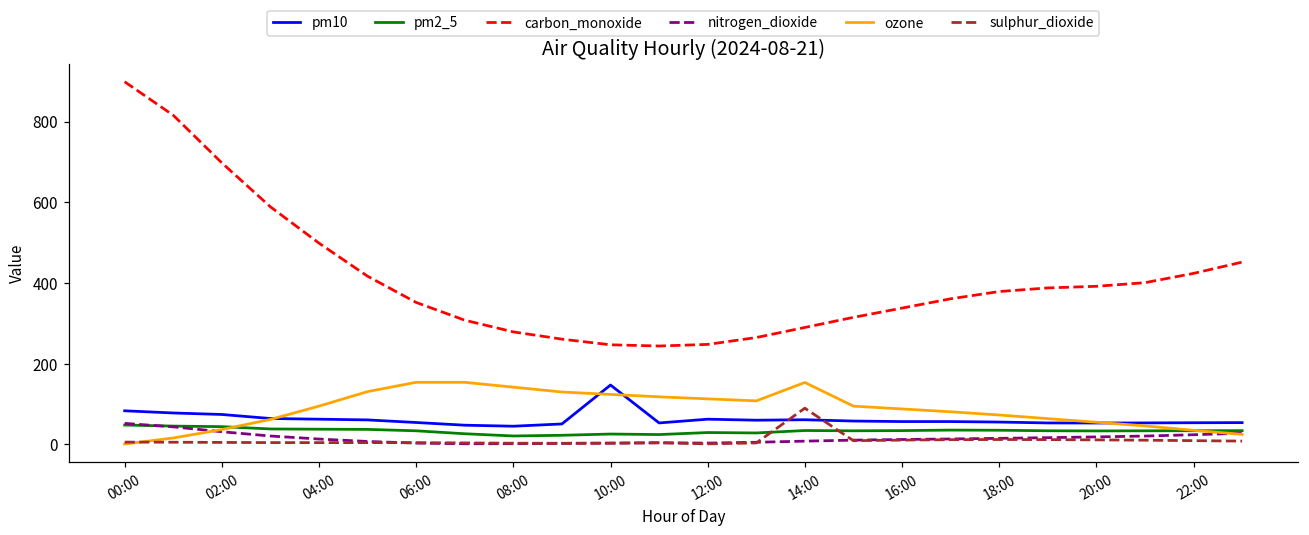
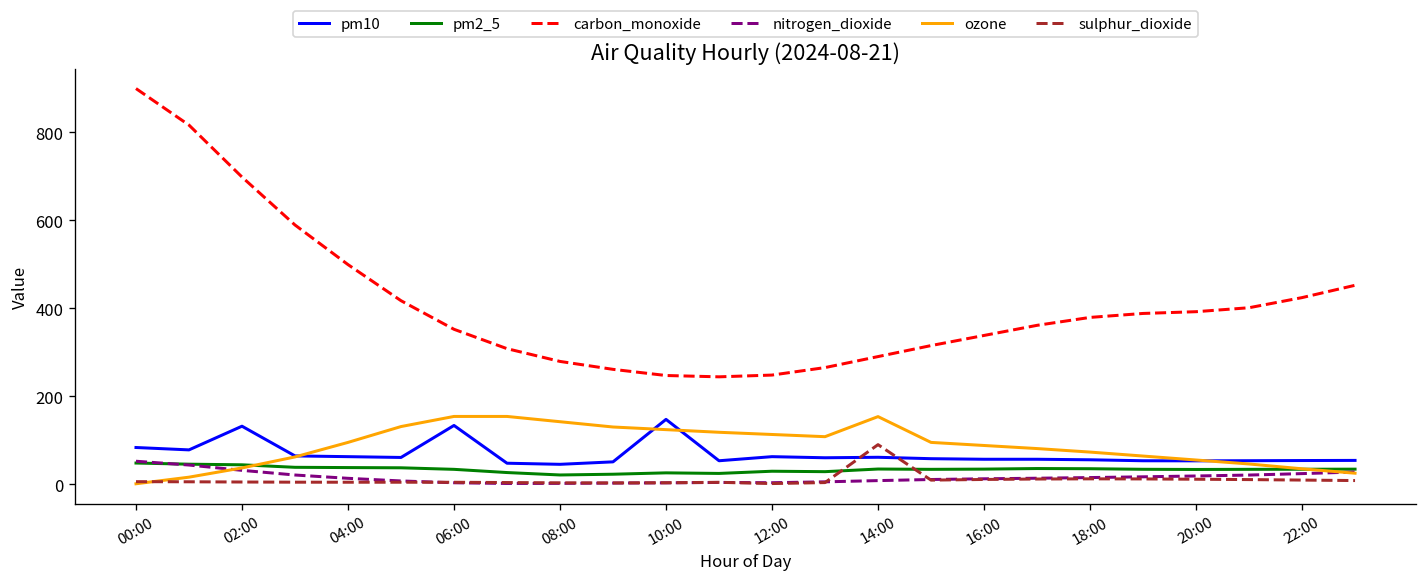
pm10, 02:00: 70 -> 130
pm10, 06:00: 50 -> 130
